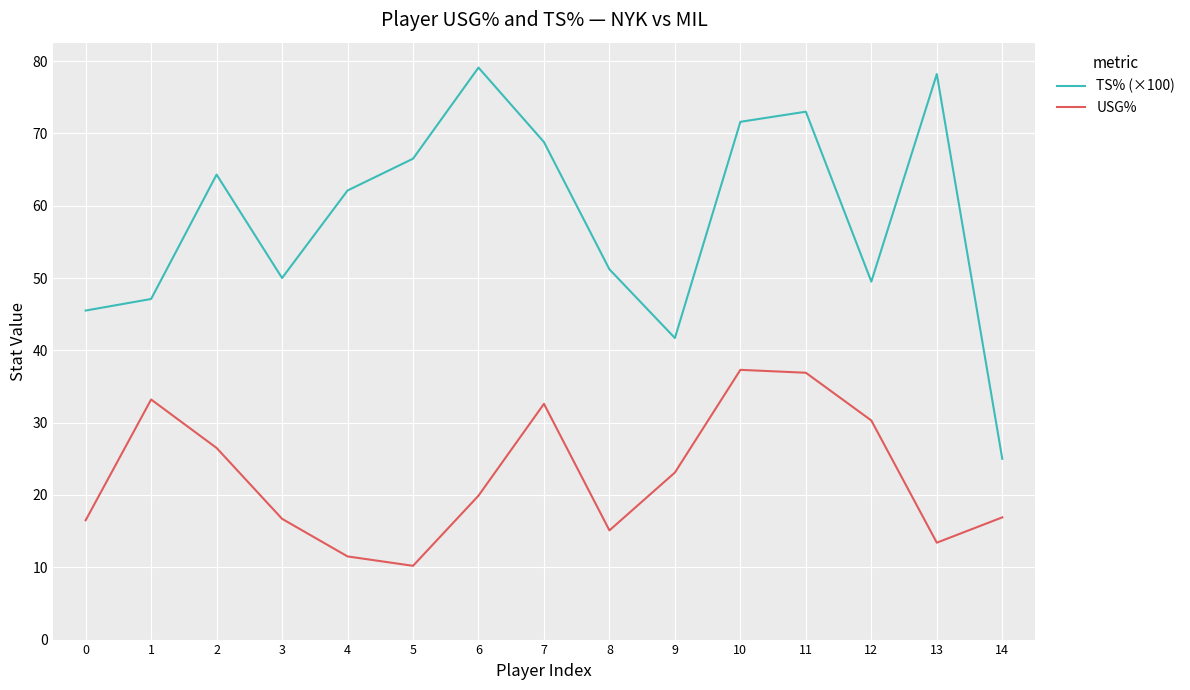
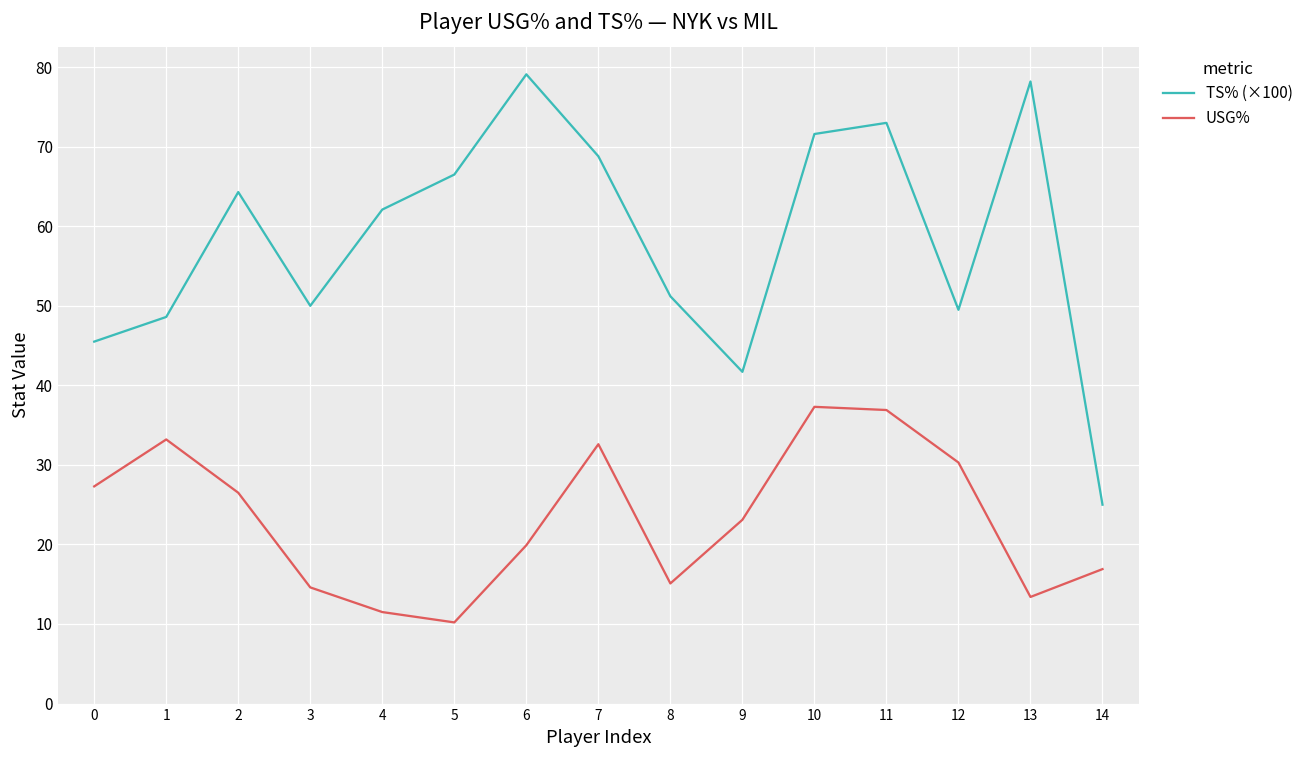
USG%, 0: 17 -> 27
TS% (×100), 1: 47 -> 49
USG%, 3: 17 -> 15
